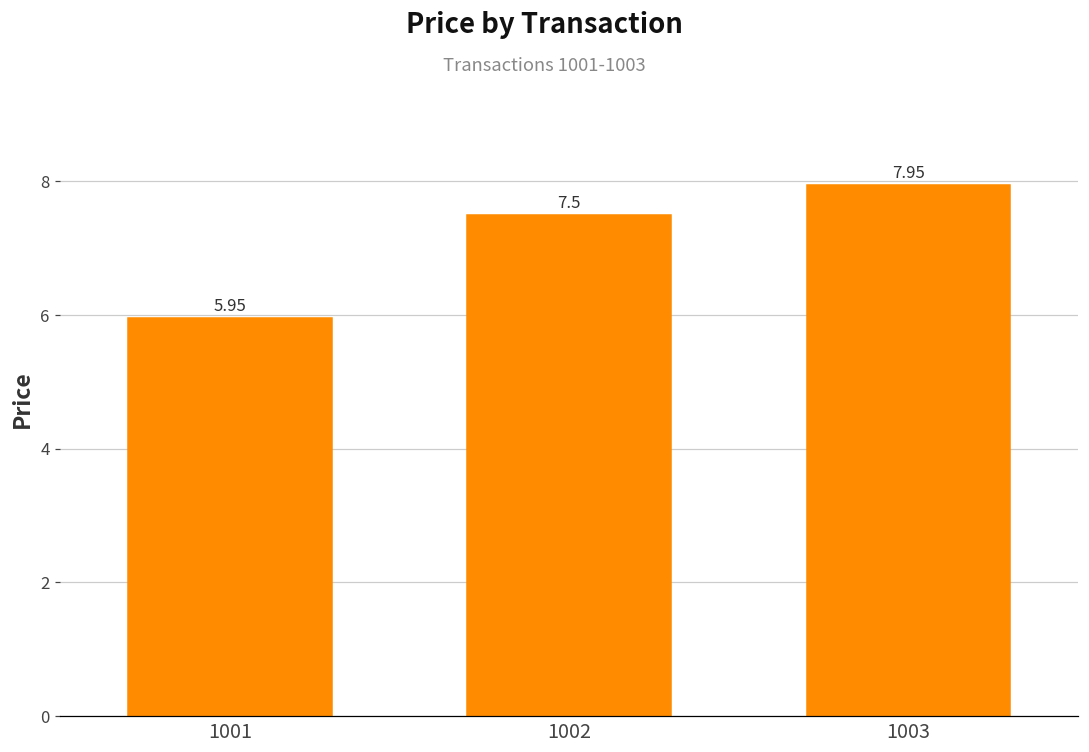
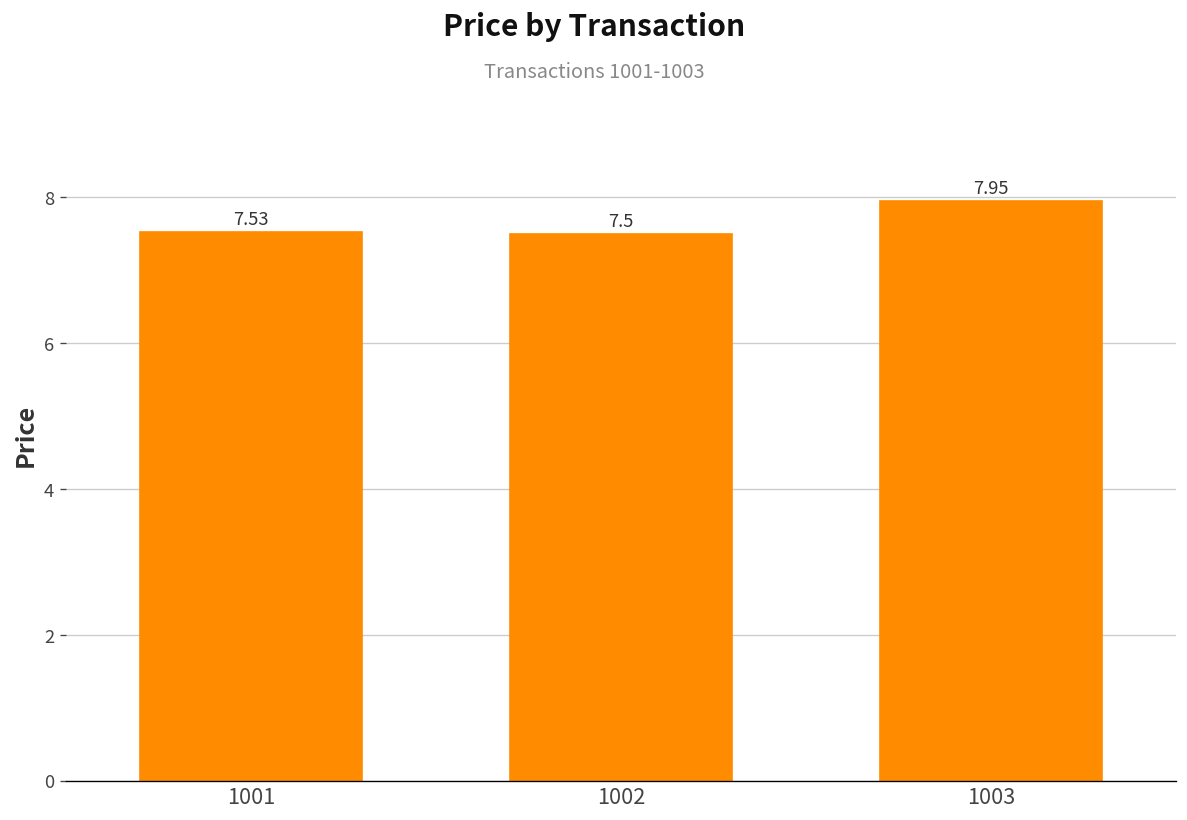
1001: 5.95 -> 7.53
